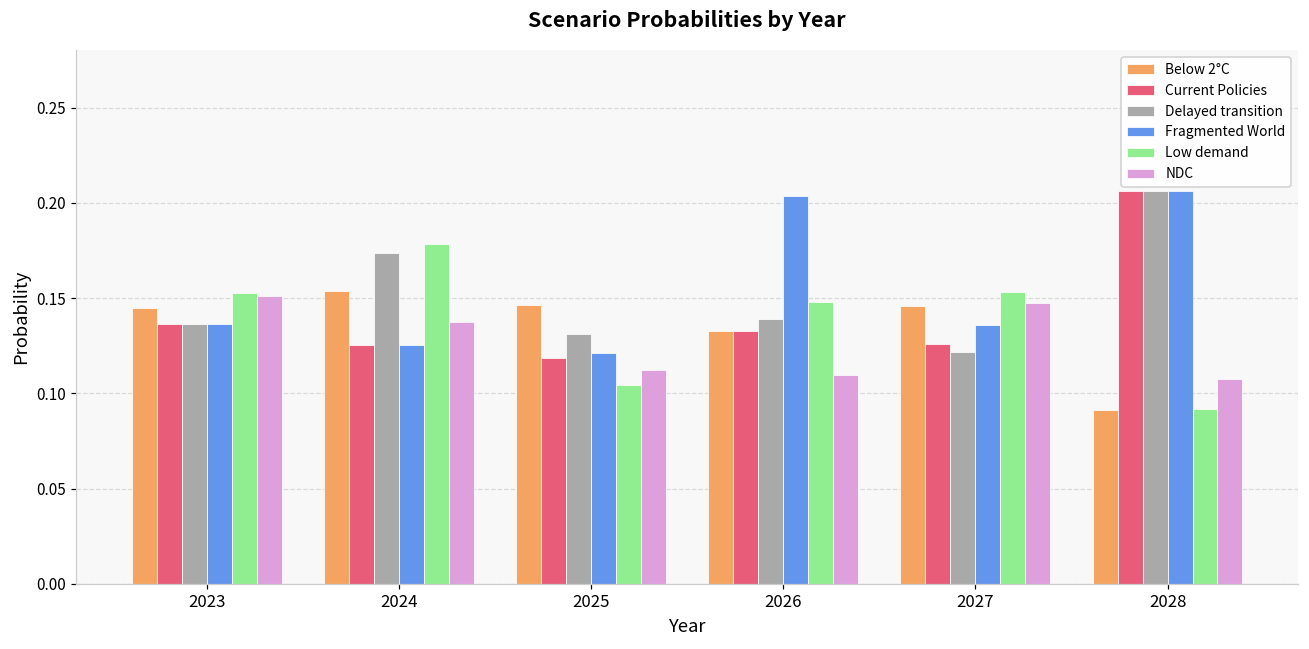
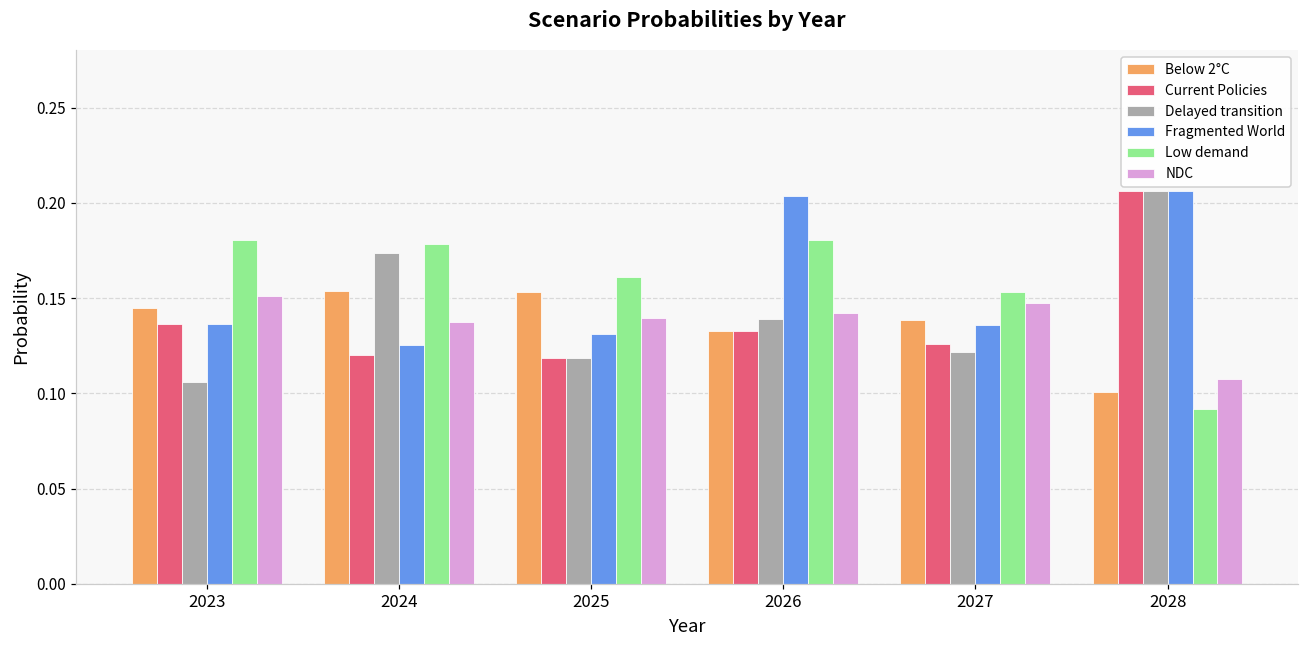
Delayed transition, 2023: 0.136 -> 0.106
Low demand, 2023: 0.152 -> 0.181
Current Policies, 2024: 0.125 -> 0.120
Below 2°C, 2025: 0.146 -> 0.153
Delayed transition, 2025: 0.131 -> 0.119
Fragmented World, 2025: 0.121 -> 0.131
Low demand, 2025: 0.104 -> 0.161
NDC, 2025: 0.112 -> 0.139
Low demand, 2026: 0.148 -> 0.180
NDC, 2026: 0.110 -> 0.142
Below 2°C, 2027: 0.146 -> 0.139
Below 2°C, 2028: 0.091 -> 0.101
